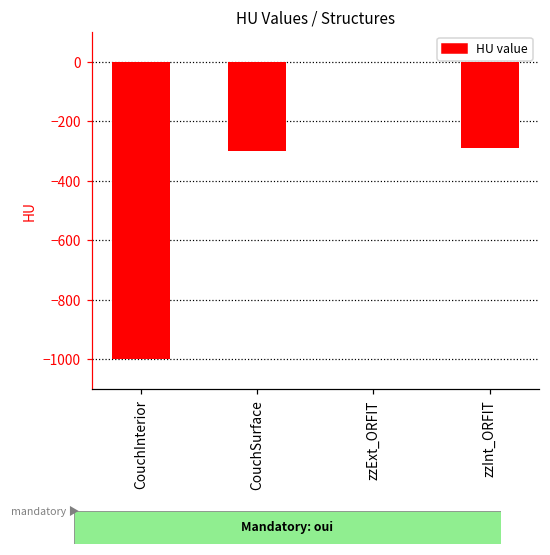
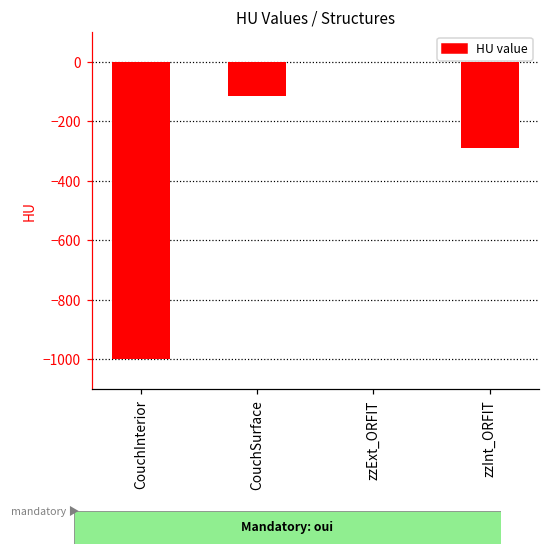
CouchSurface: -300 -> -110
